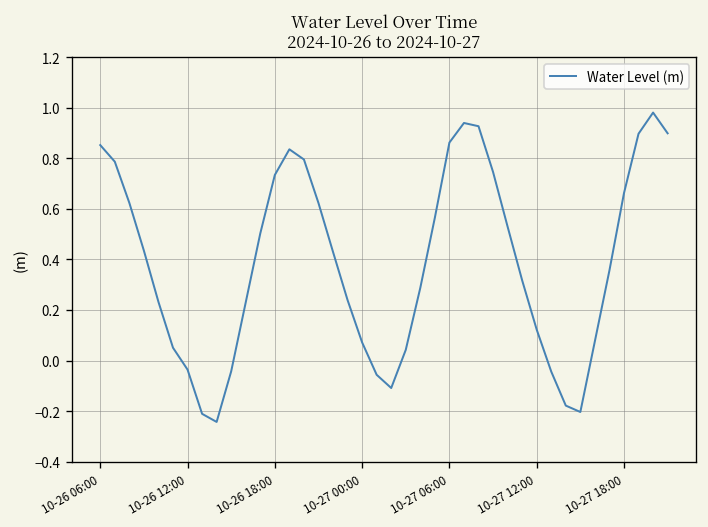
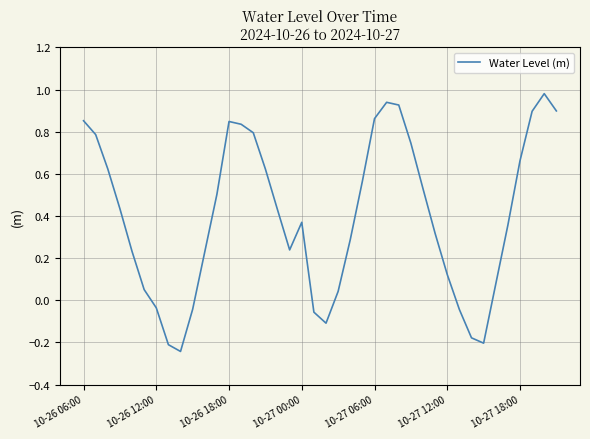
10-26 18:00: 0.73 -> 0.85
10-27 00:00: 0.07 -> 0.37
